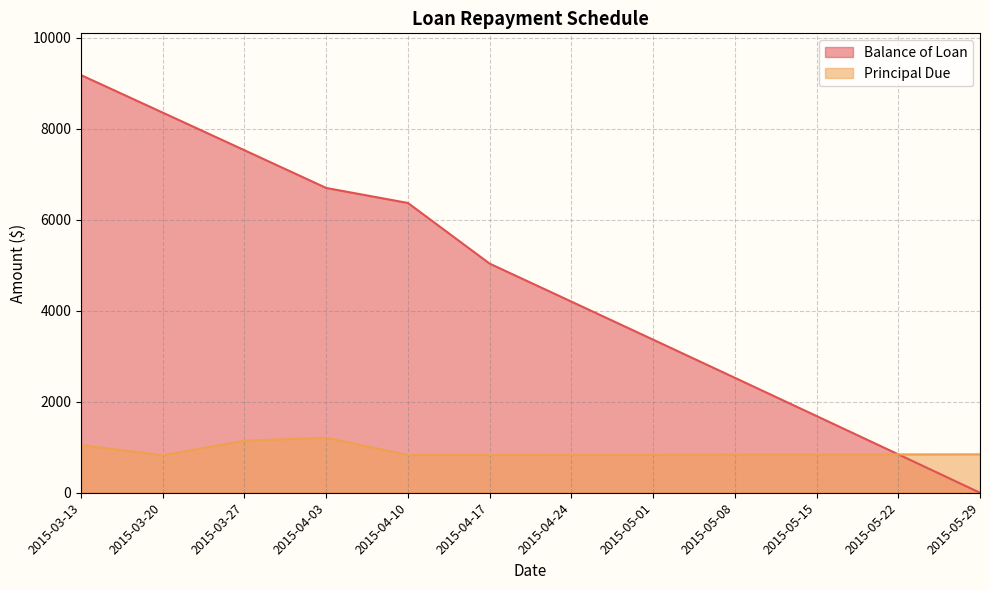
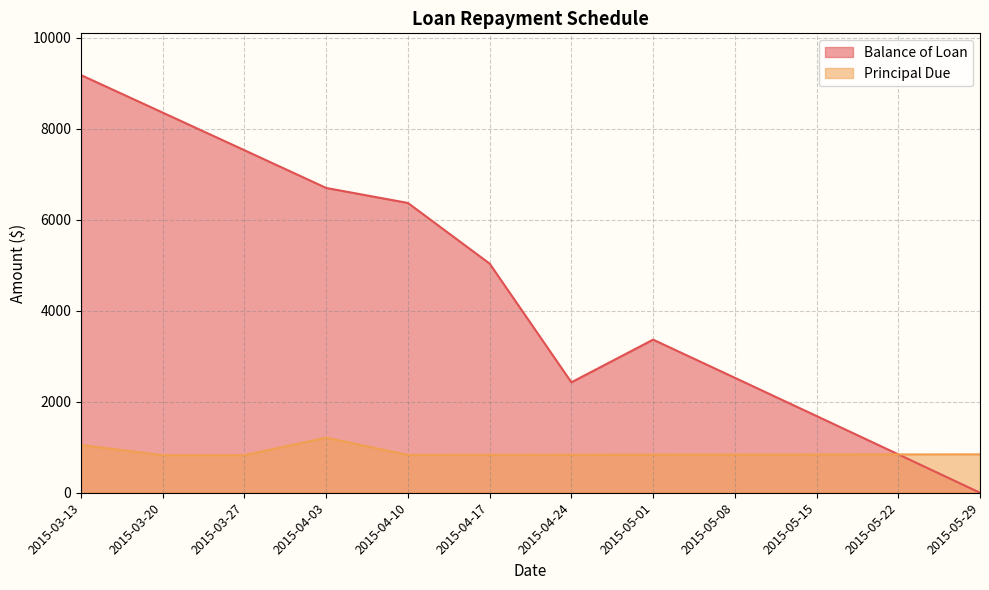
Principal Due, 2015-03-27: 1100 -> 800
Balance of Loan, 2015-04-24: 4200 -> 2400
